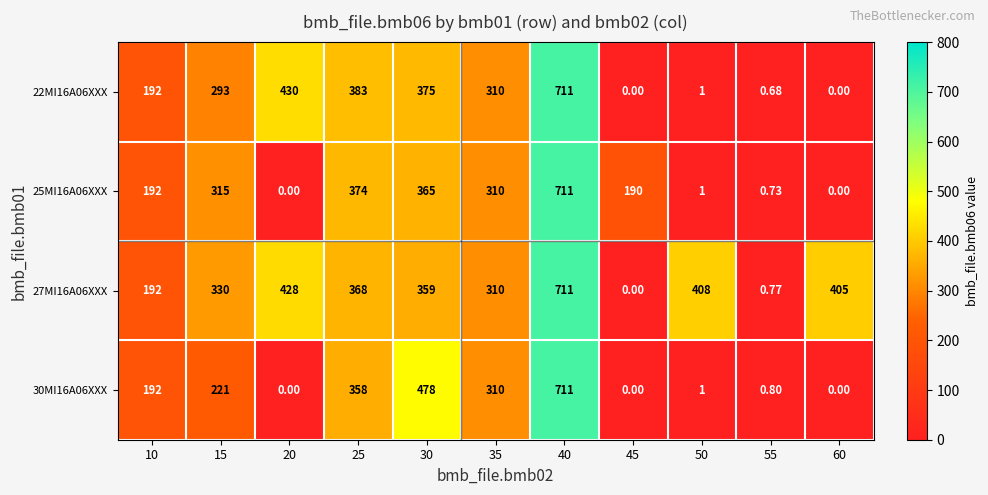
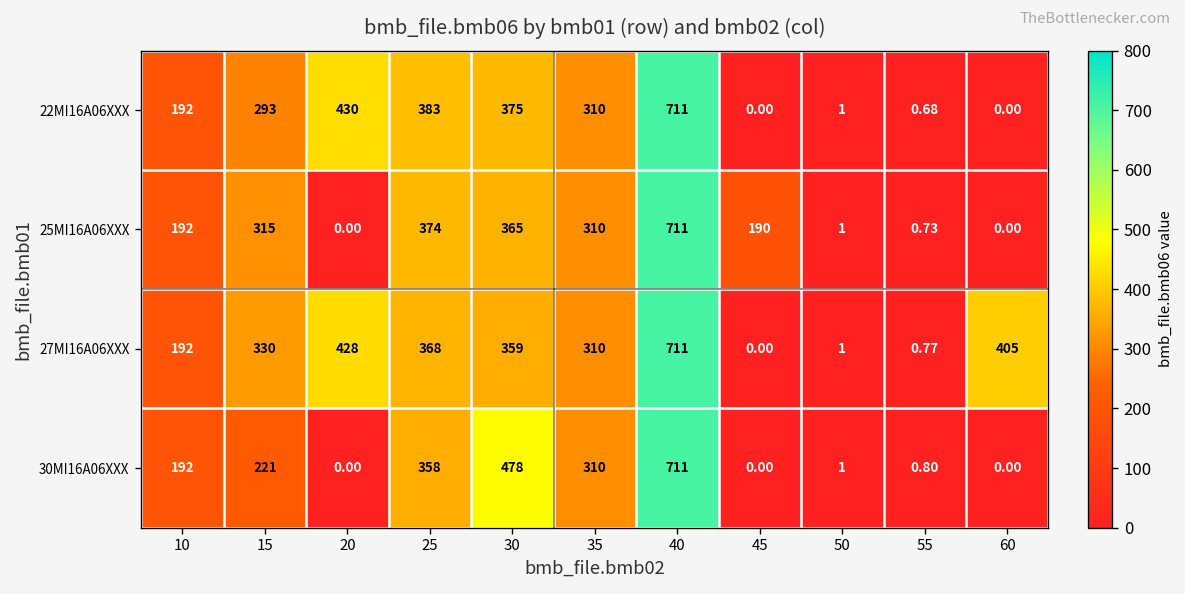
27MI16A06XXX, 50: 408 -> 1
